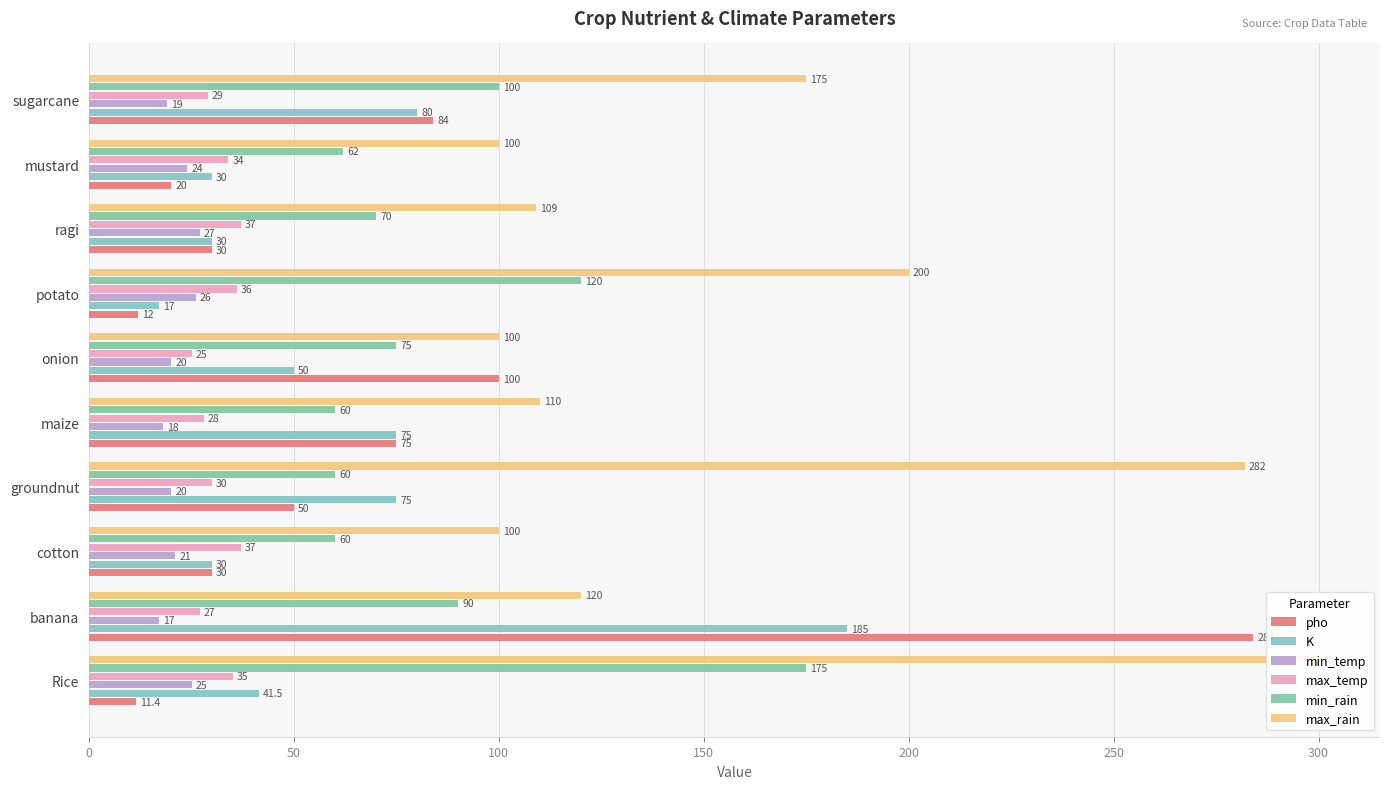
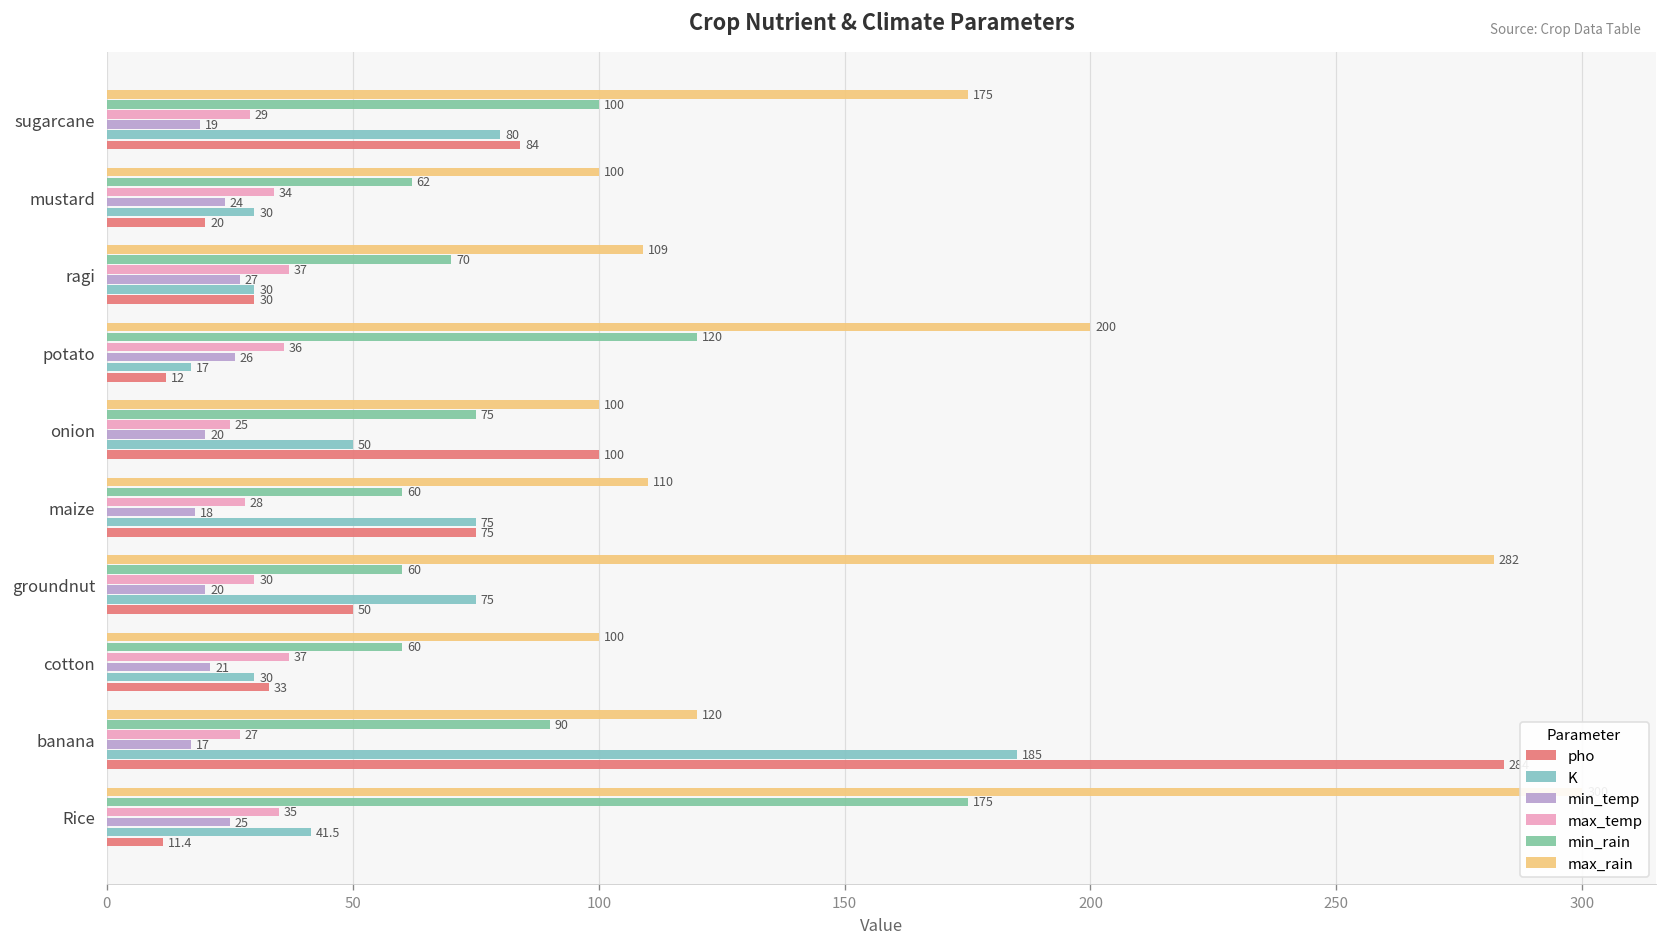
pho, cotton: 30 -> 33
